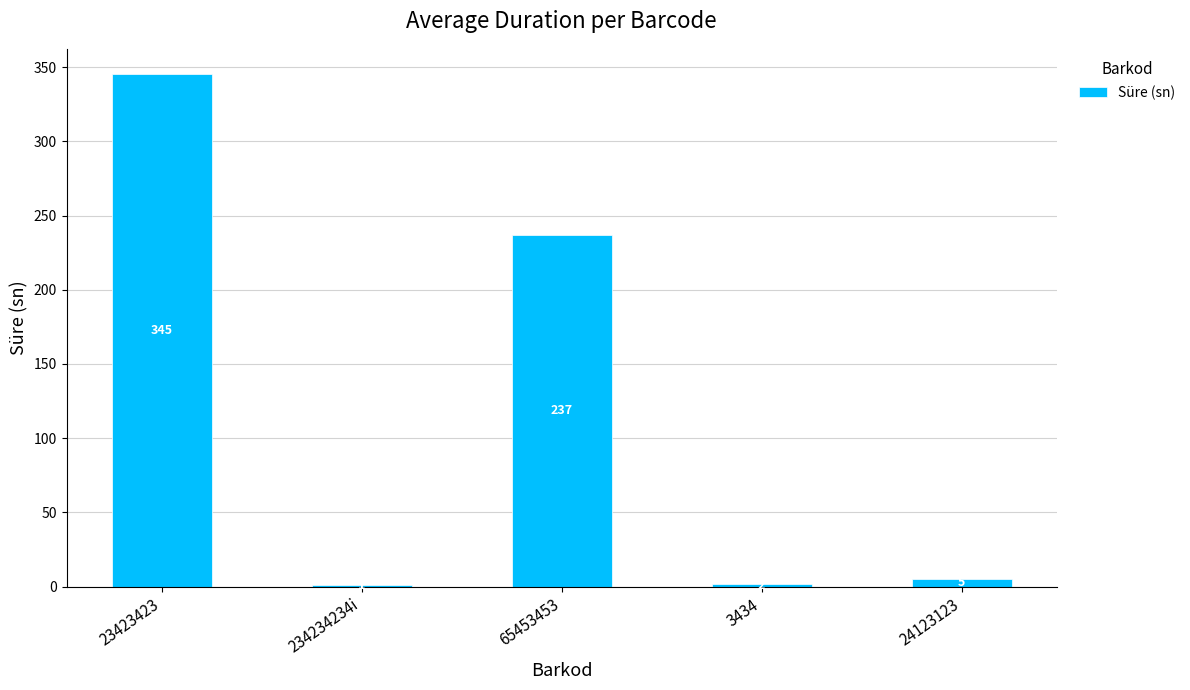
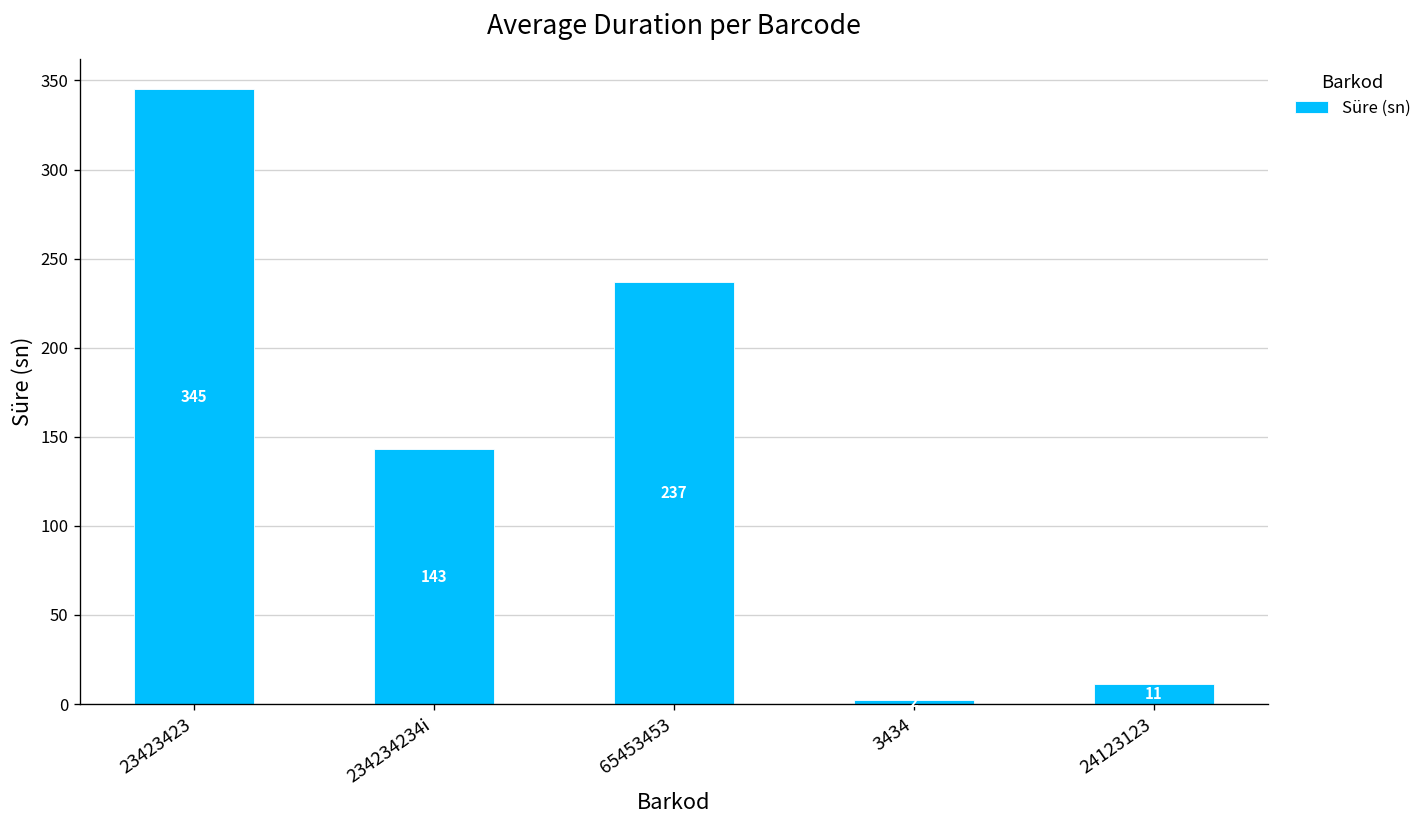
234234234i: 1 -> 143
24123123: 5 -> 11
